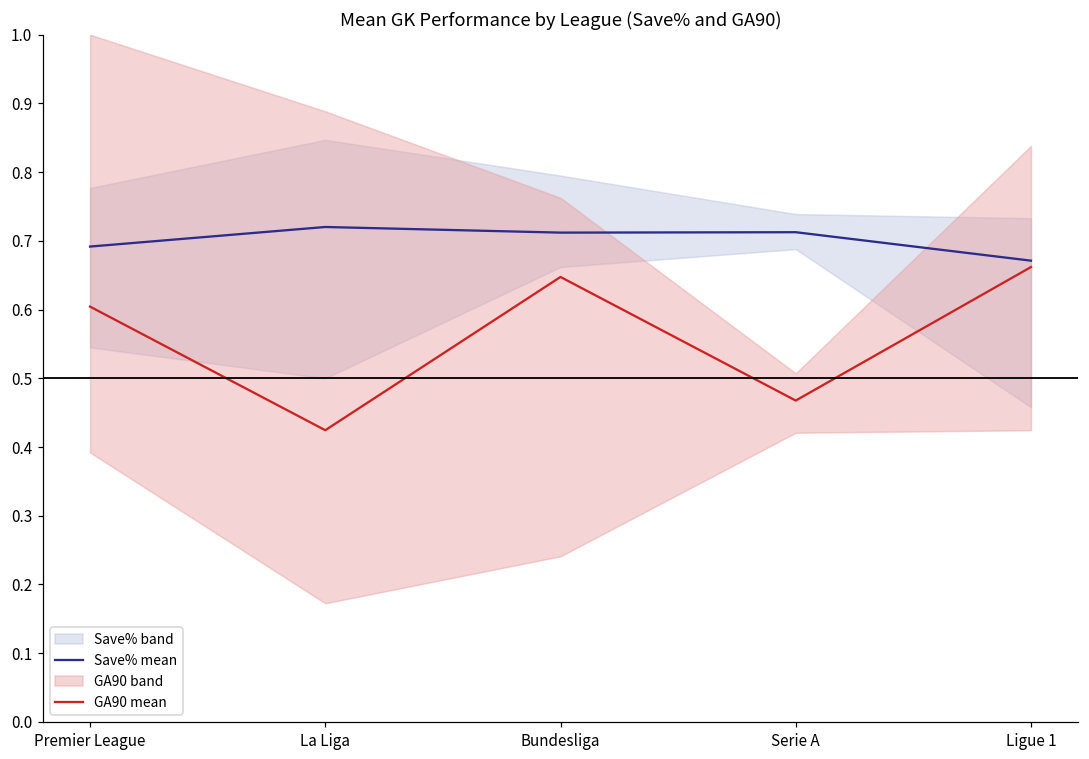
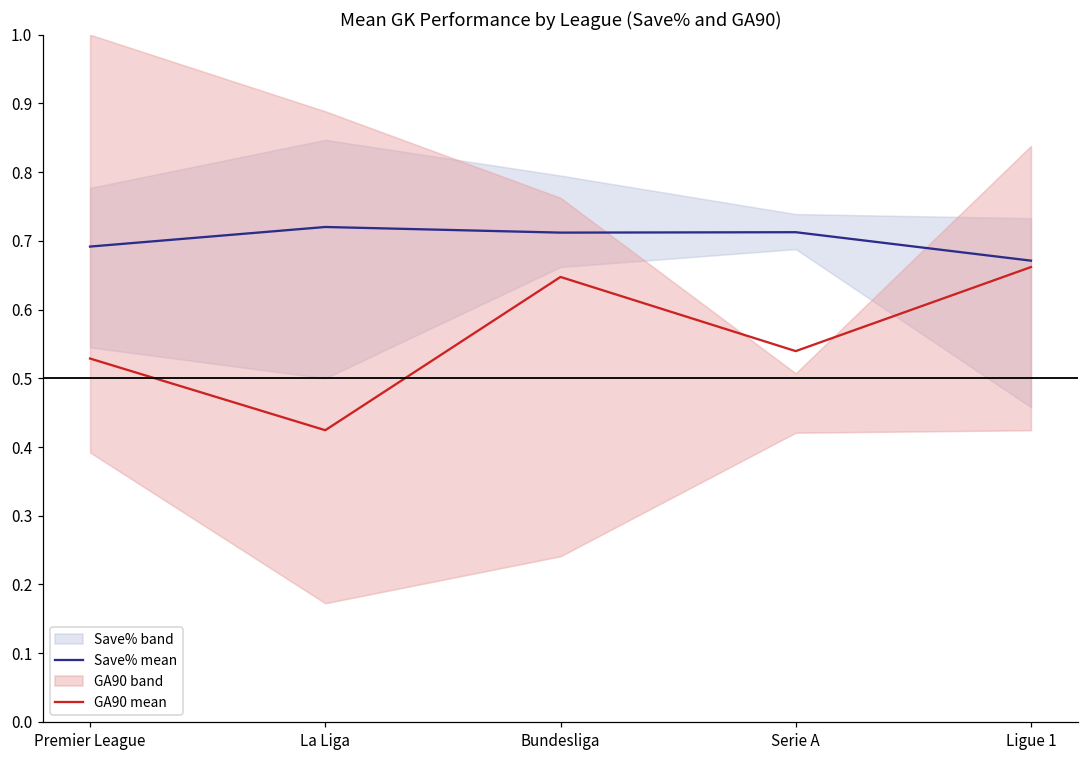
GA90 mean, Premier League: 0.60 -> 0.53
GA90 mean, Serie A: 0.47 -> 0.54
